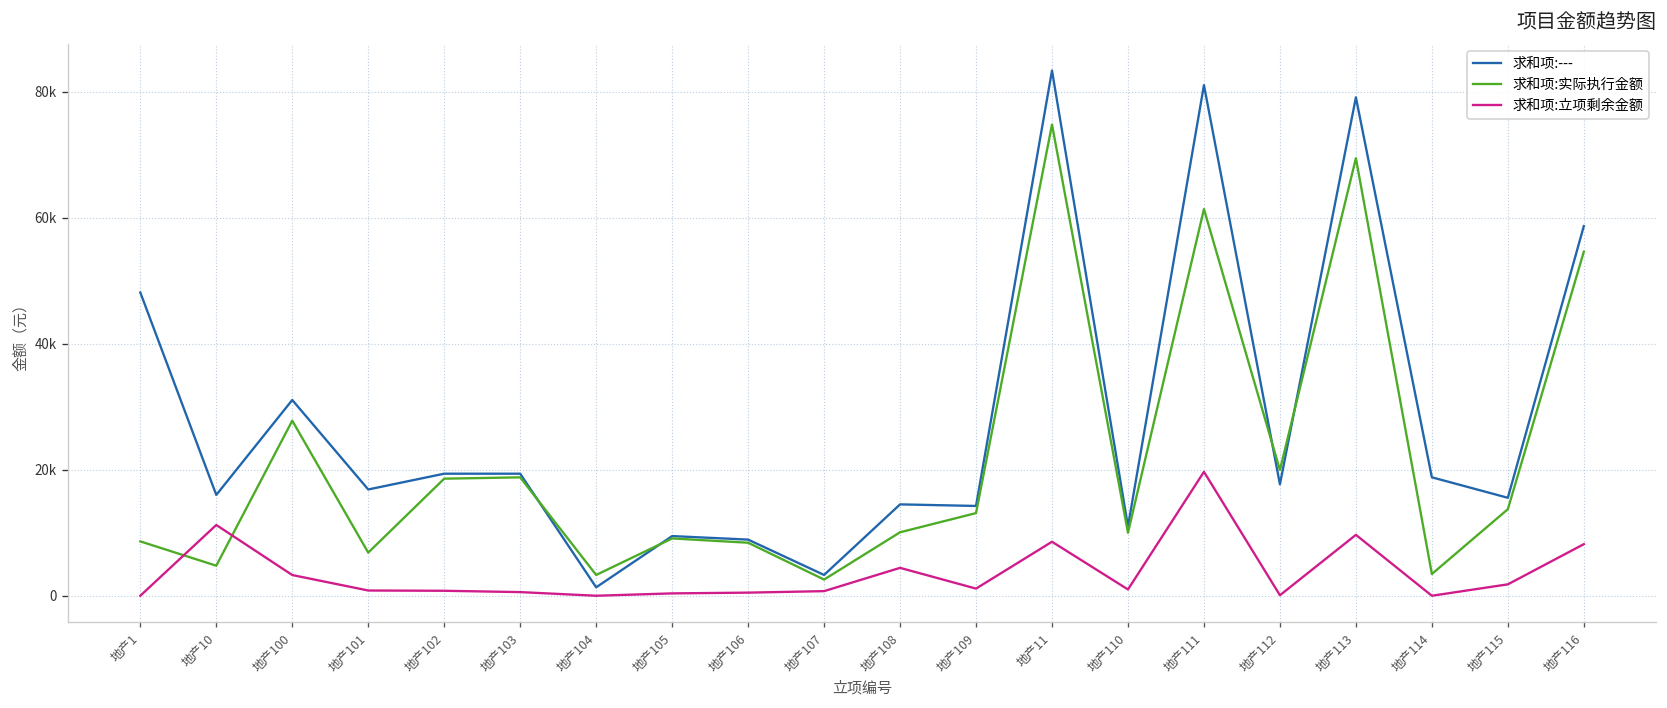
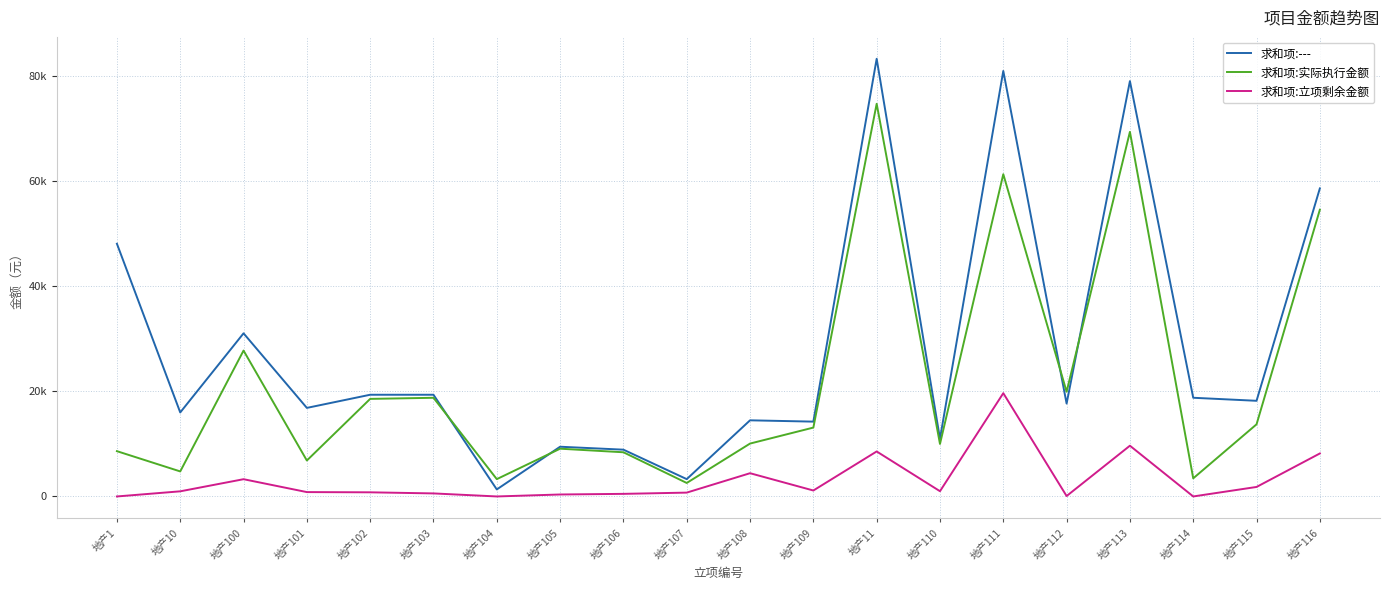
求和项:立项剩余金额, 地产10: 11000 -> 1000
求和项:---, 地产115: 16000 -> 18000
